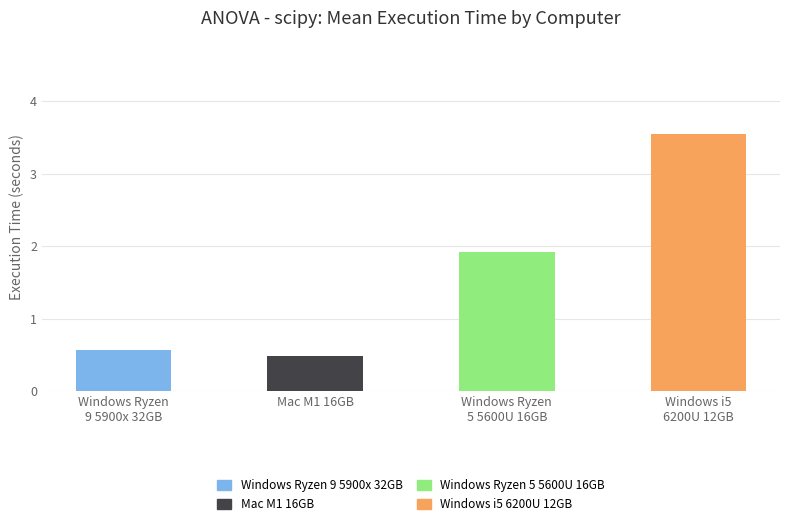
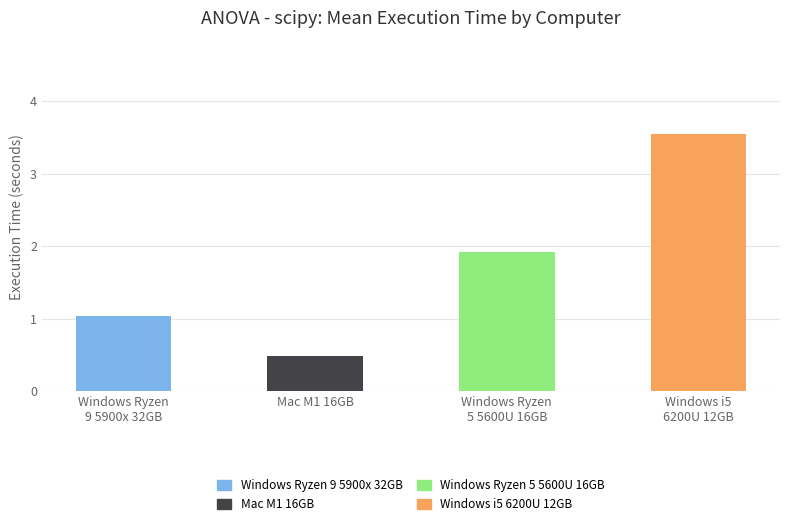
Windows Ryzen 9 5900x 32GB: 0.6 -> 1.0
